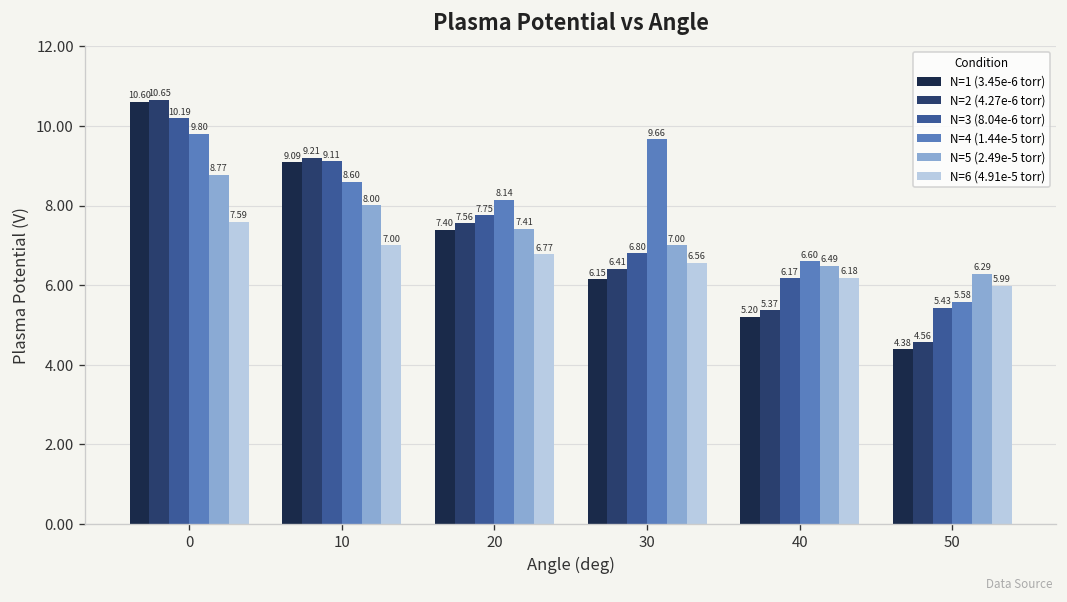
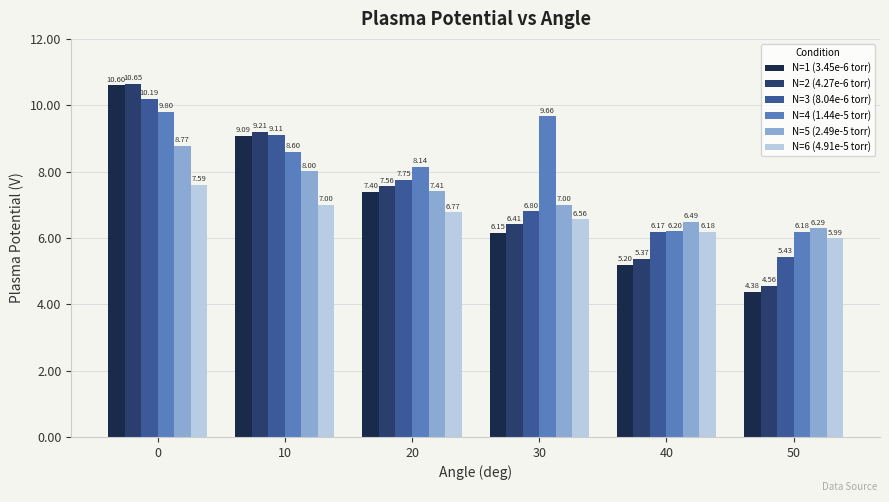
N=4 (1.44e-5 torr), 40: 6.60 -> 6.20
N=4 (1.44e-5 torr), 50: 5.58 -> 6.18
